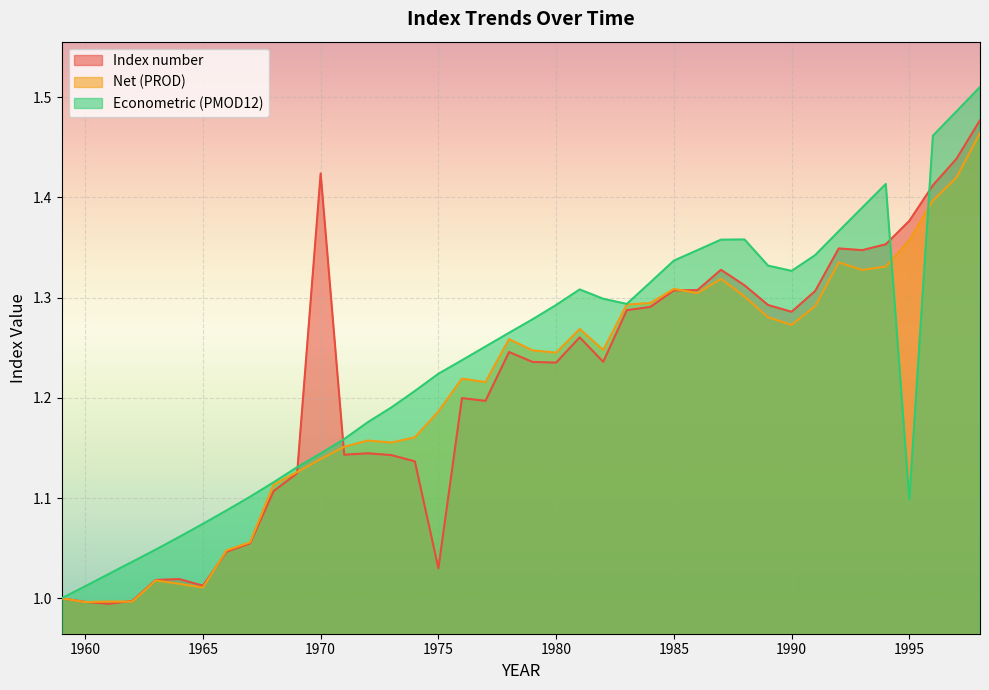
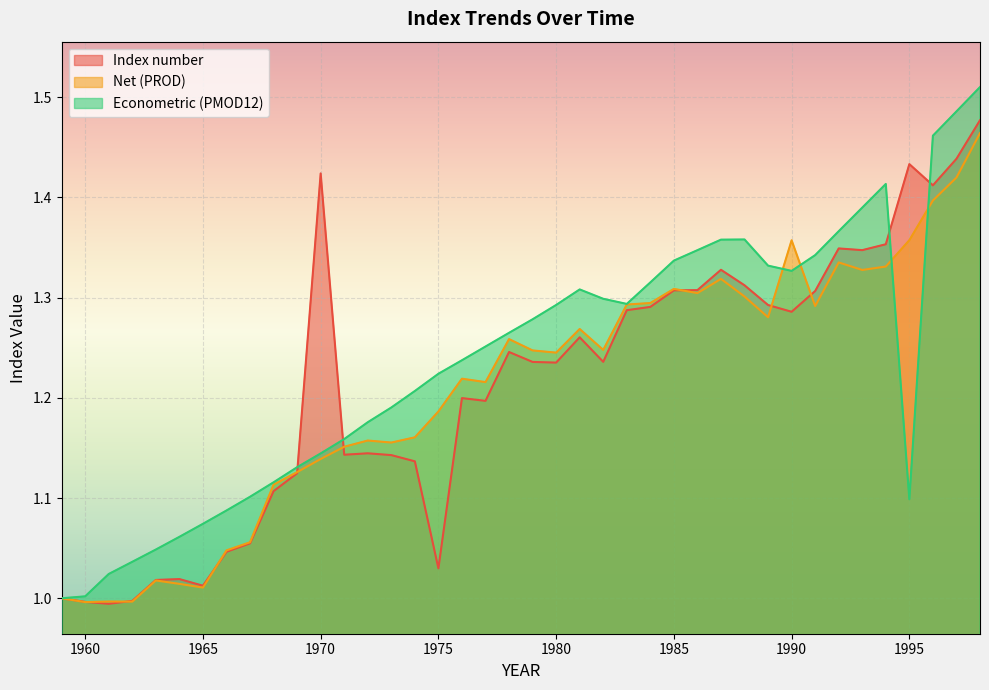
Econometric (PMOD12), 1960: 1.012 -> 1.002
Net (PROD), 1990: 1.273 -> 1.357
Index number, 1995: 1.377 -> 1.433
